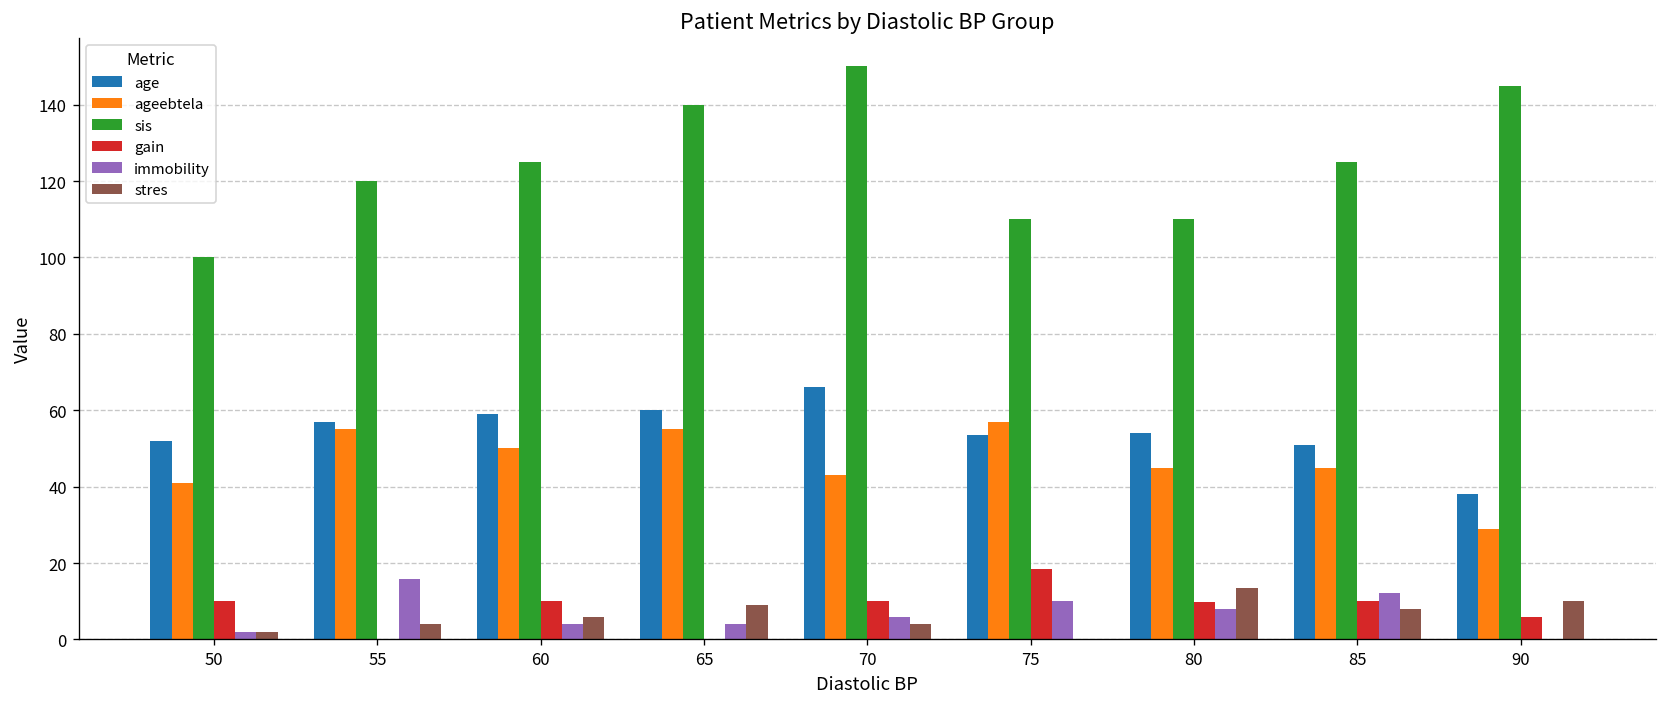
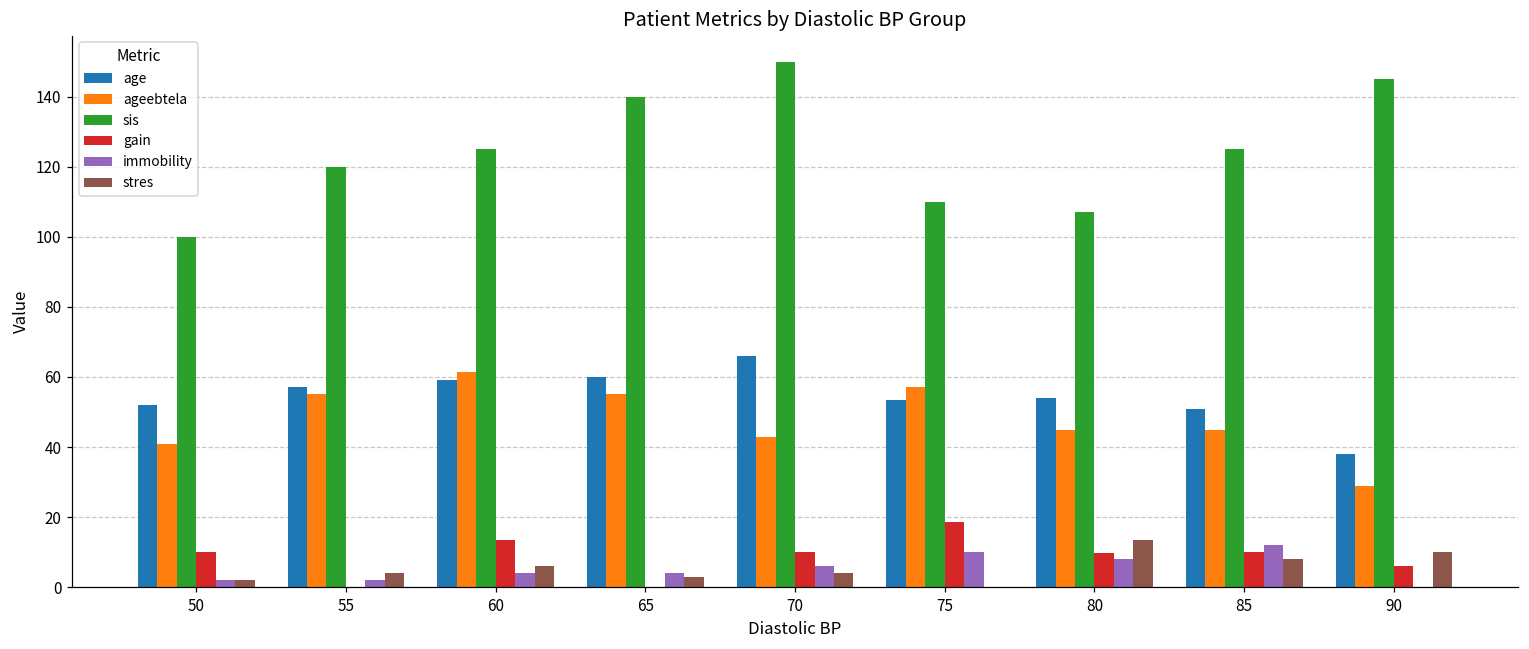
immobility, 55: 16 -> 2
ageebtela, 60: 50 -> 61
gain, 60: 10 -> 14
stres, 65: 9 -> 3
sis, 80: 110 -> 107
